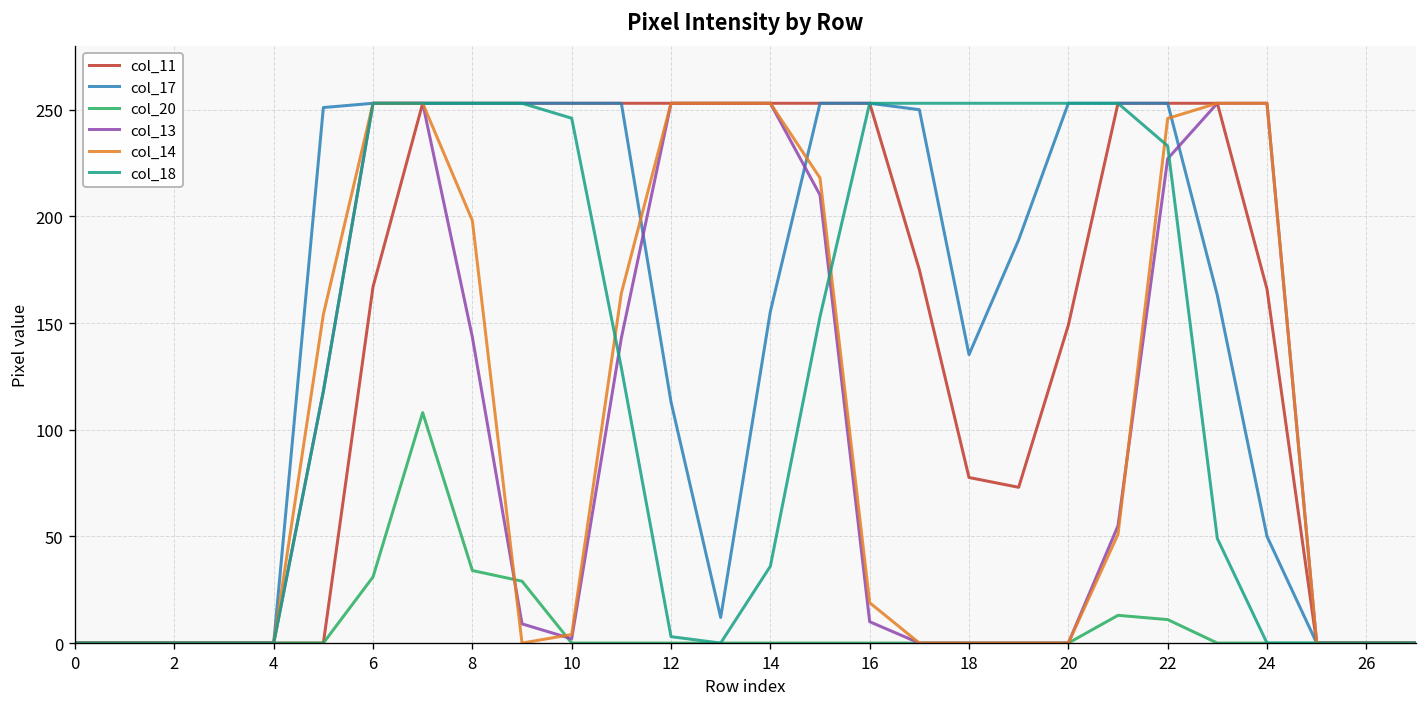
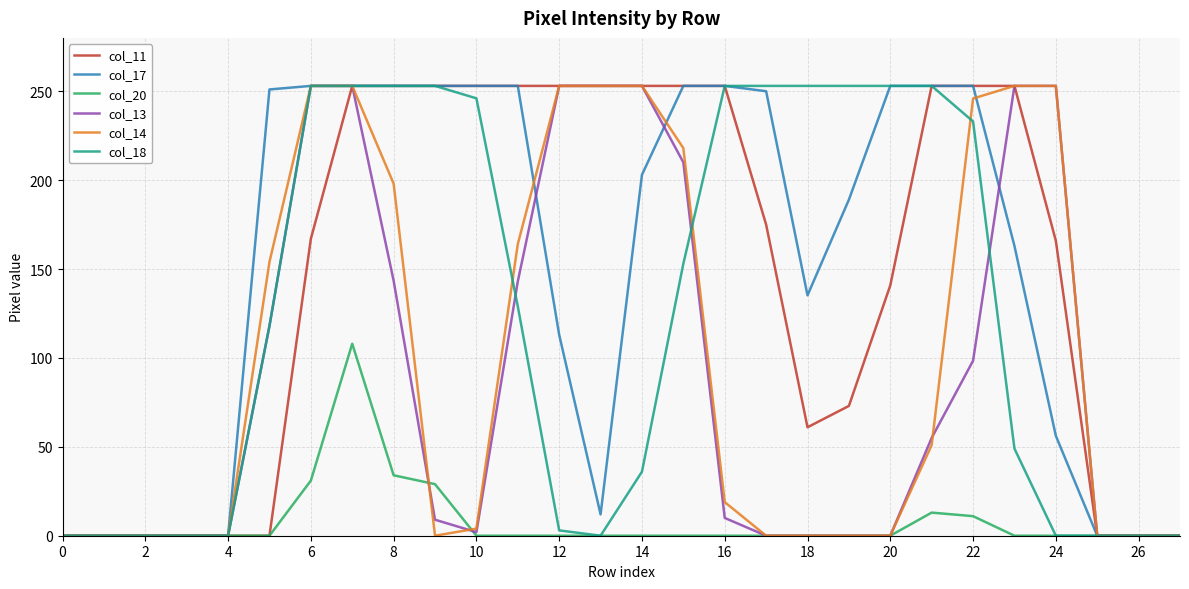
col_17, 14: 155 -> 203
col_11, 18: 78 -> 61
col_11, 20: 149 -> 141
col_13, 22: 227 -> 98
col_17, 24: 50 -> 56
